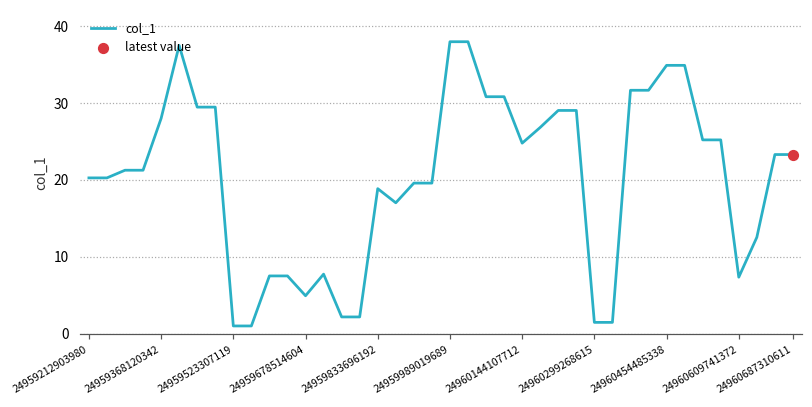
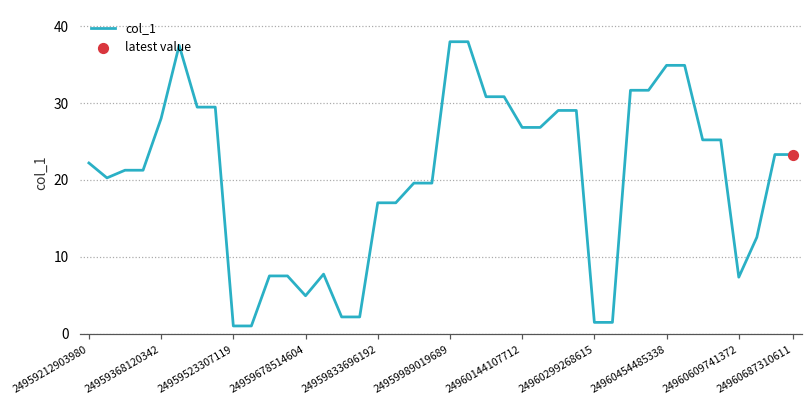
col_1, 24959212903980: 20 -> 22
col_1, 24959833696192: 19 -> 17
col_1, 24960144107712: 25 -> 27
